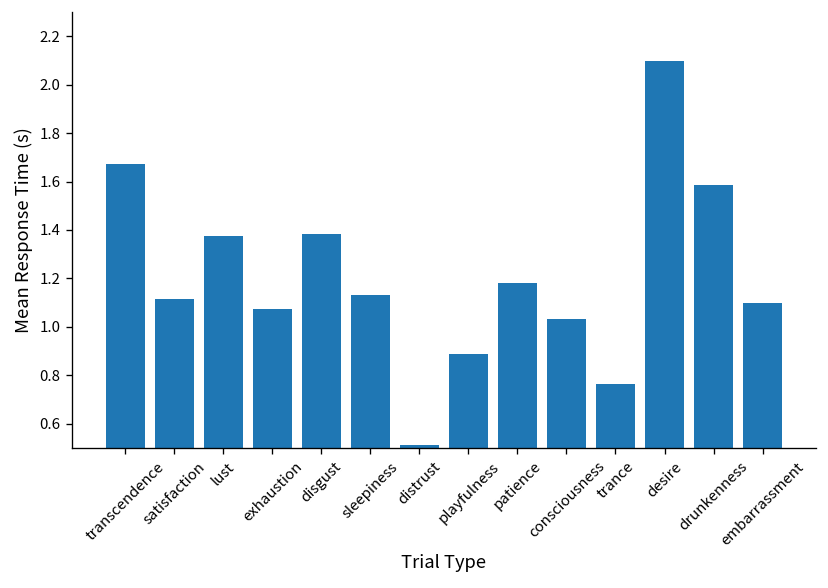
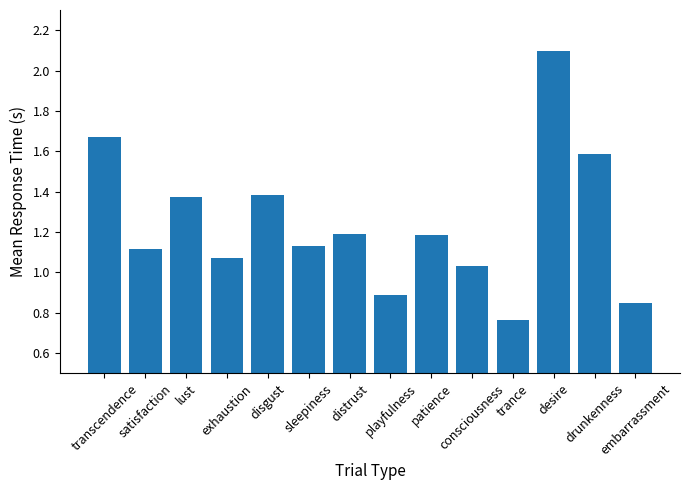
distrust: 0.51 -> 1.19
embarrassment: 1.10 -> 0.85
